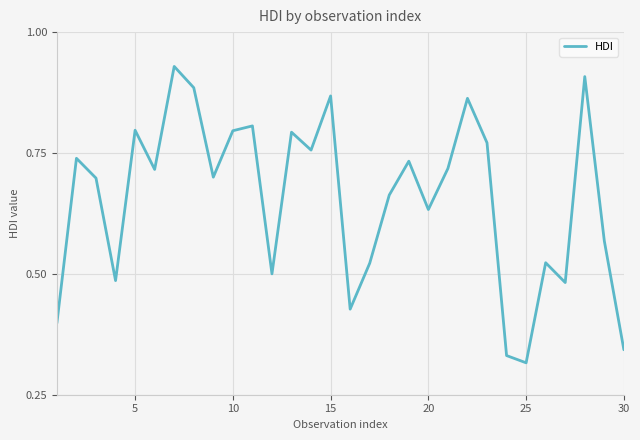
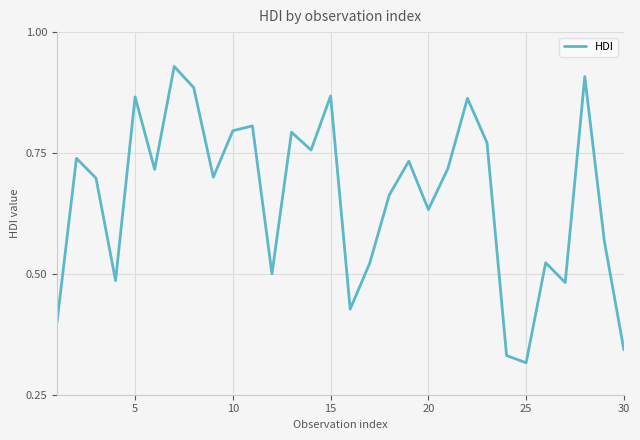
5: 0.80 -> 0.87
